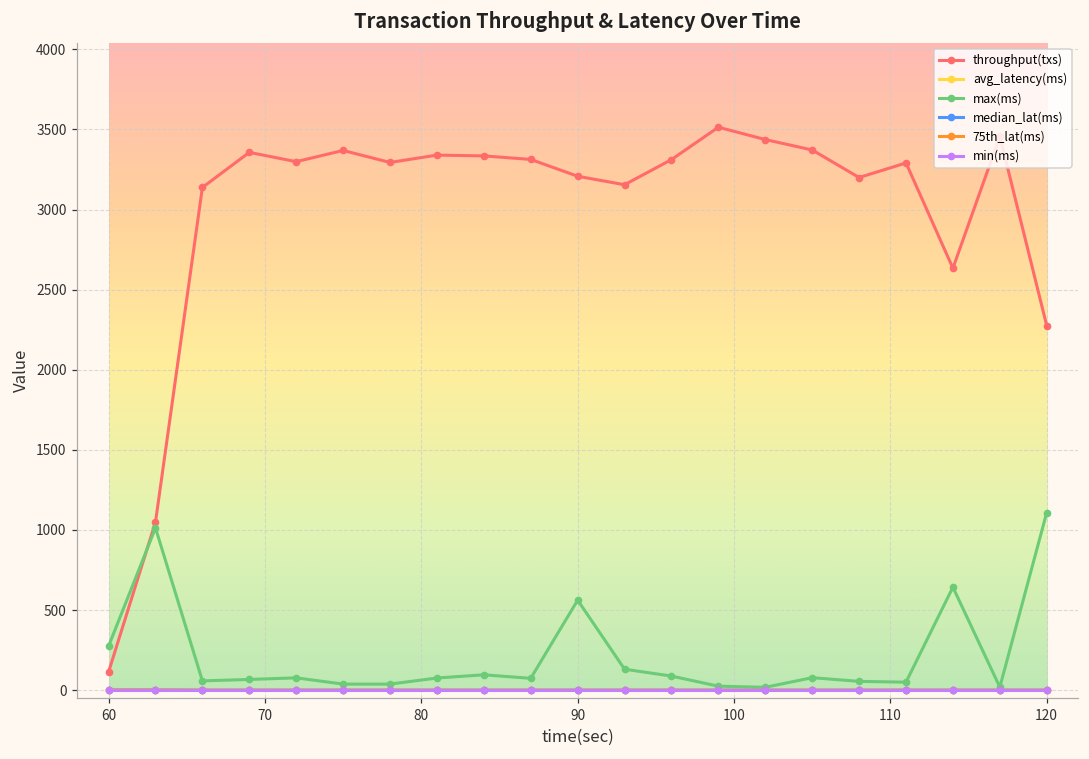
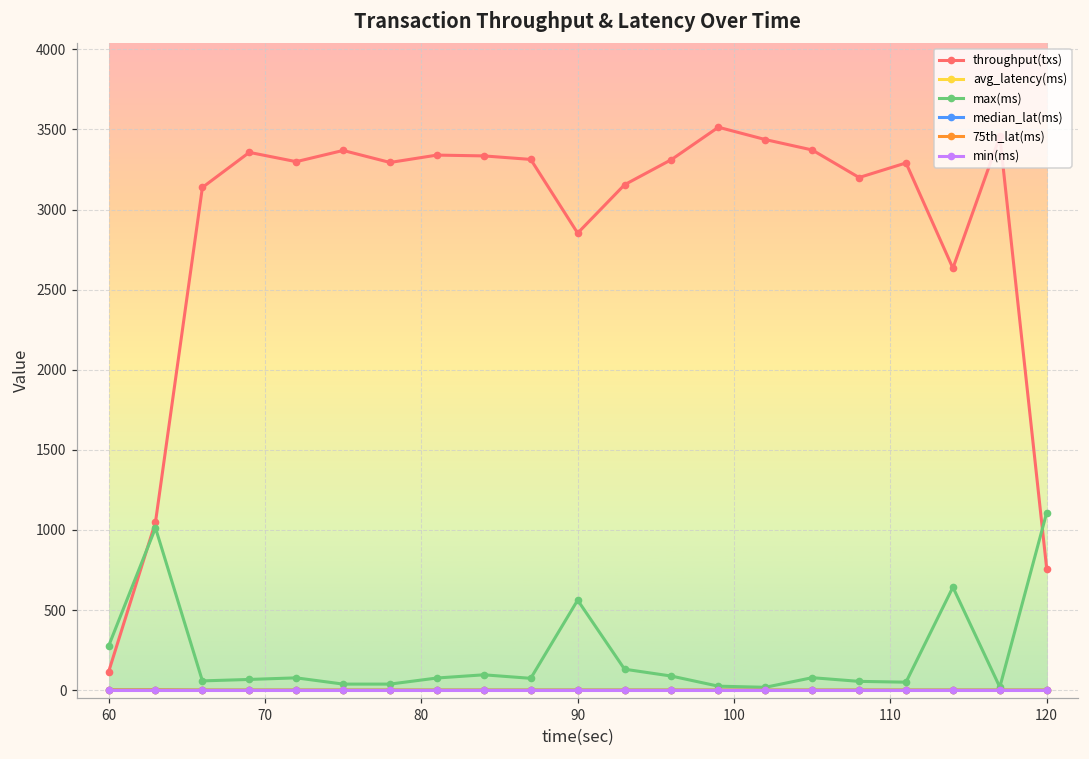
throughput(txs), 90: 3210 -> 2850
throughput(txs), 120: 2280 -> 760
